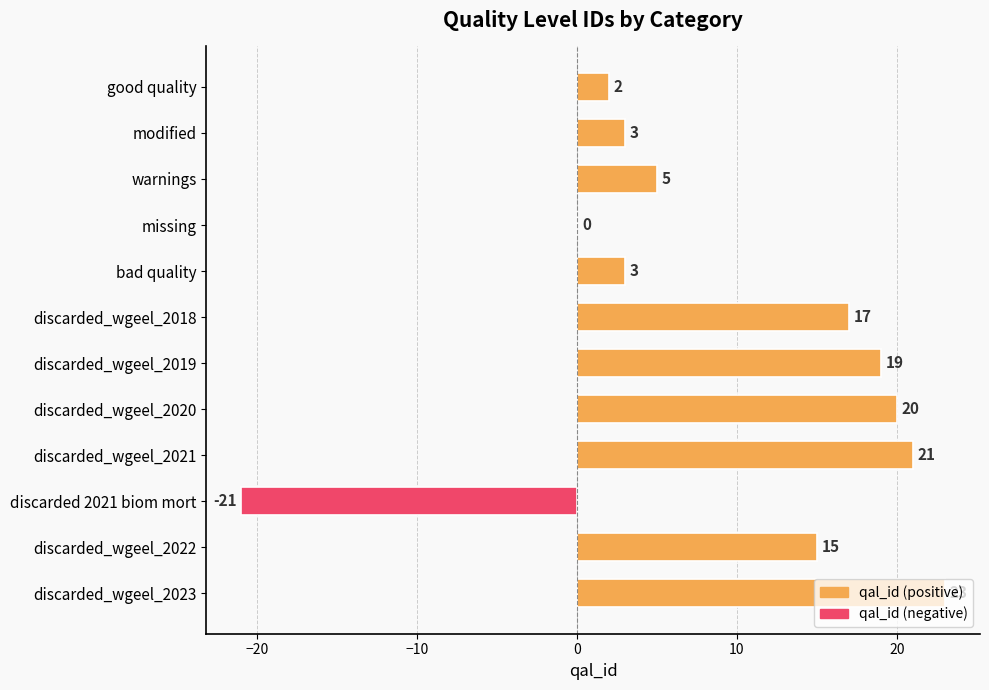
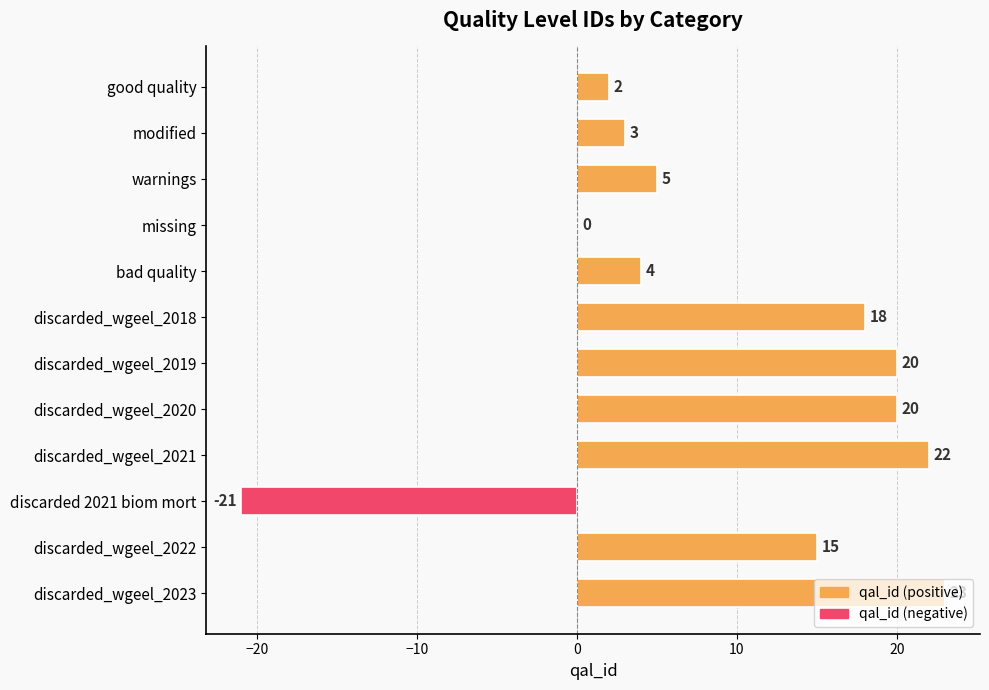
bad quality: 3 -> 4
discarded_wgeel_2018: 17 -> 18
discarded_wgeel_2019: 19 -> 20
discarded_wgeel_2021: 21 -> 22
